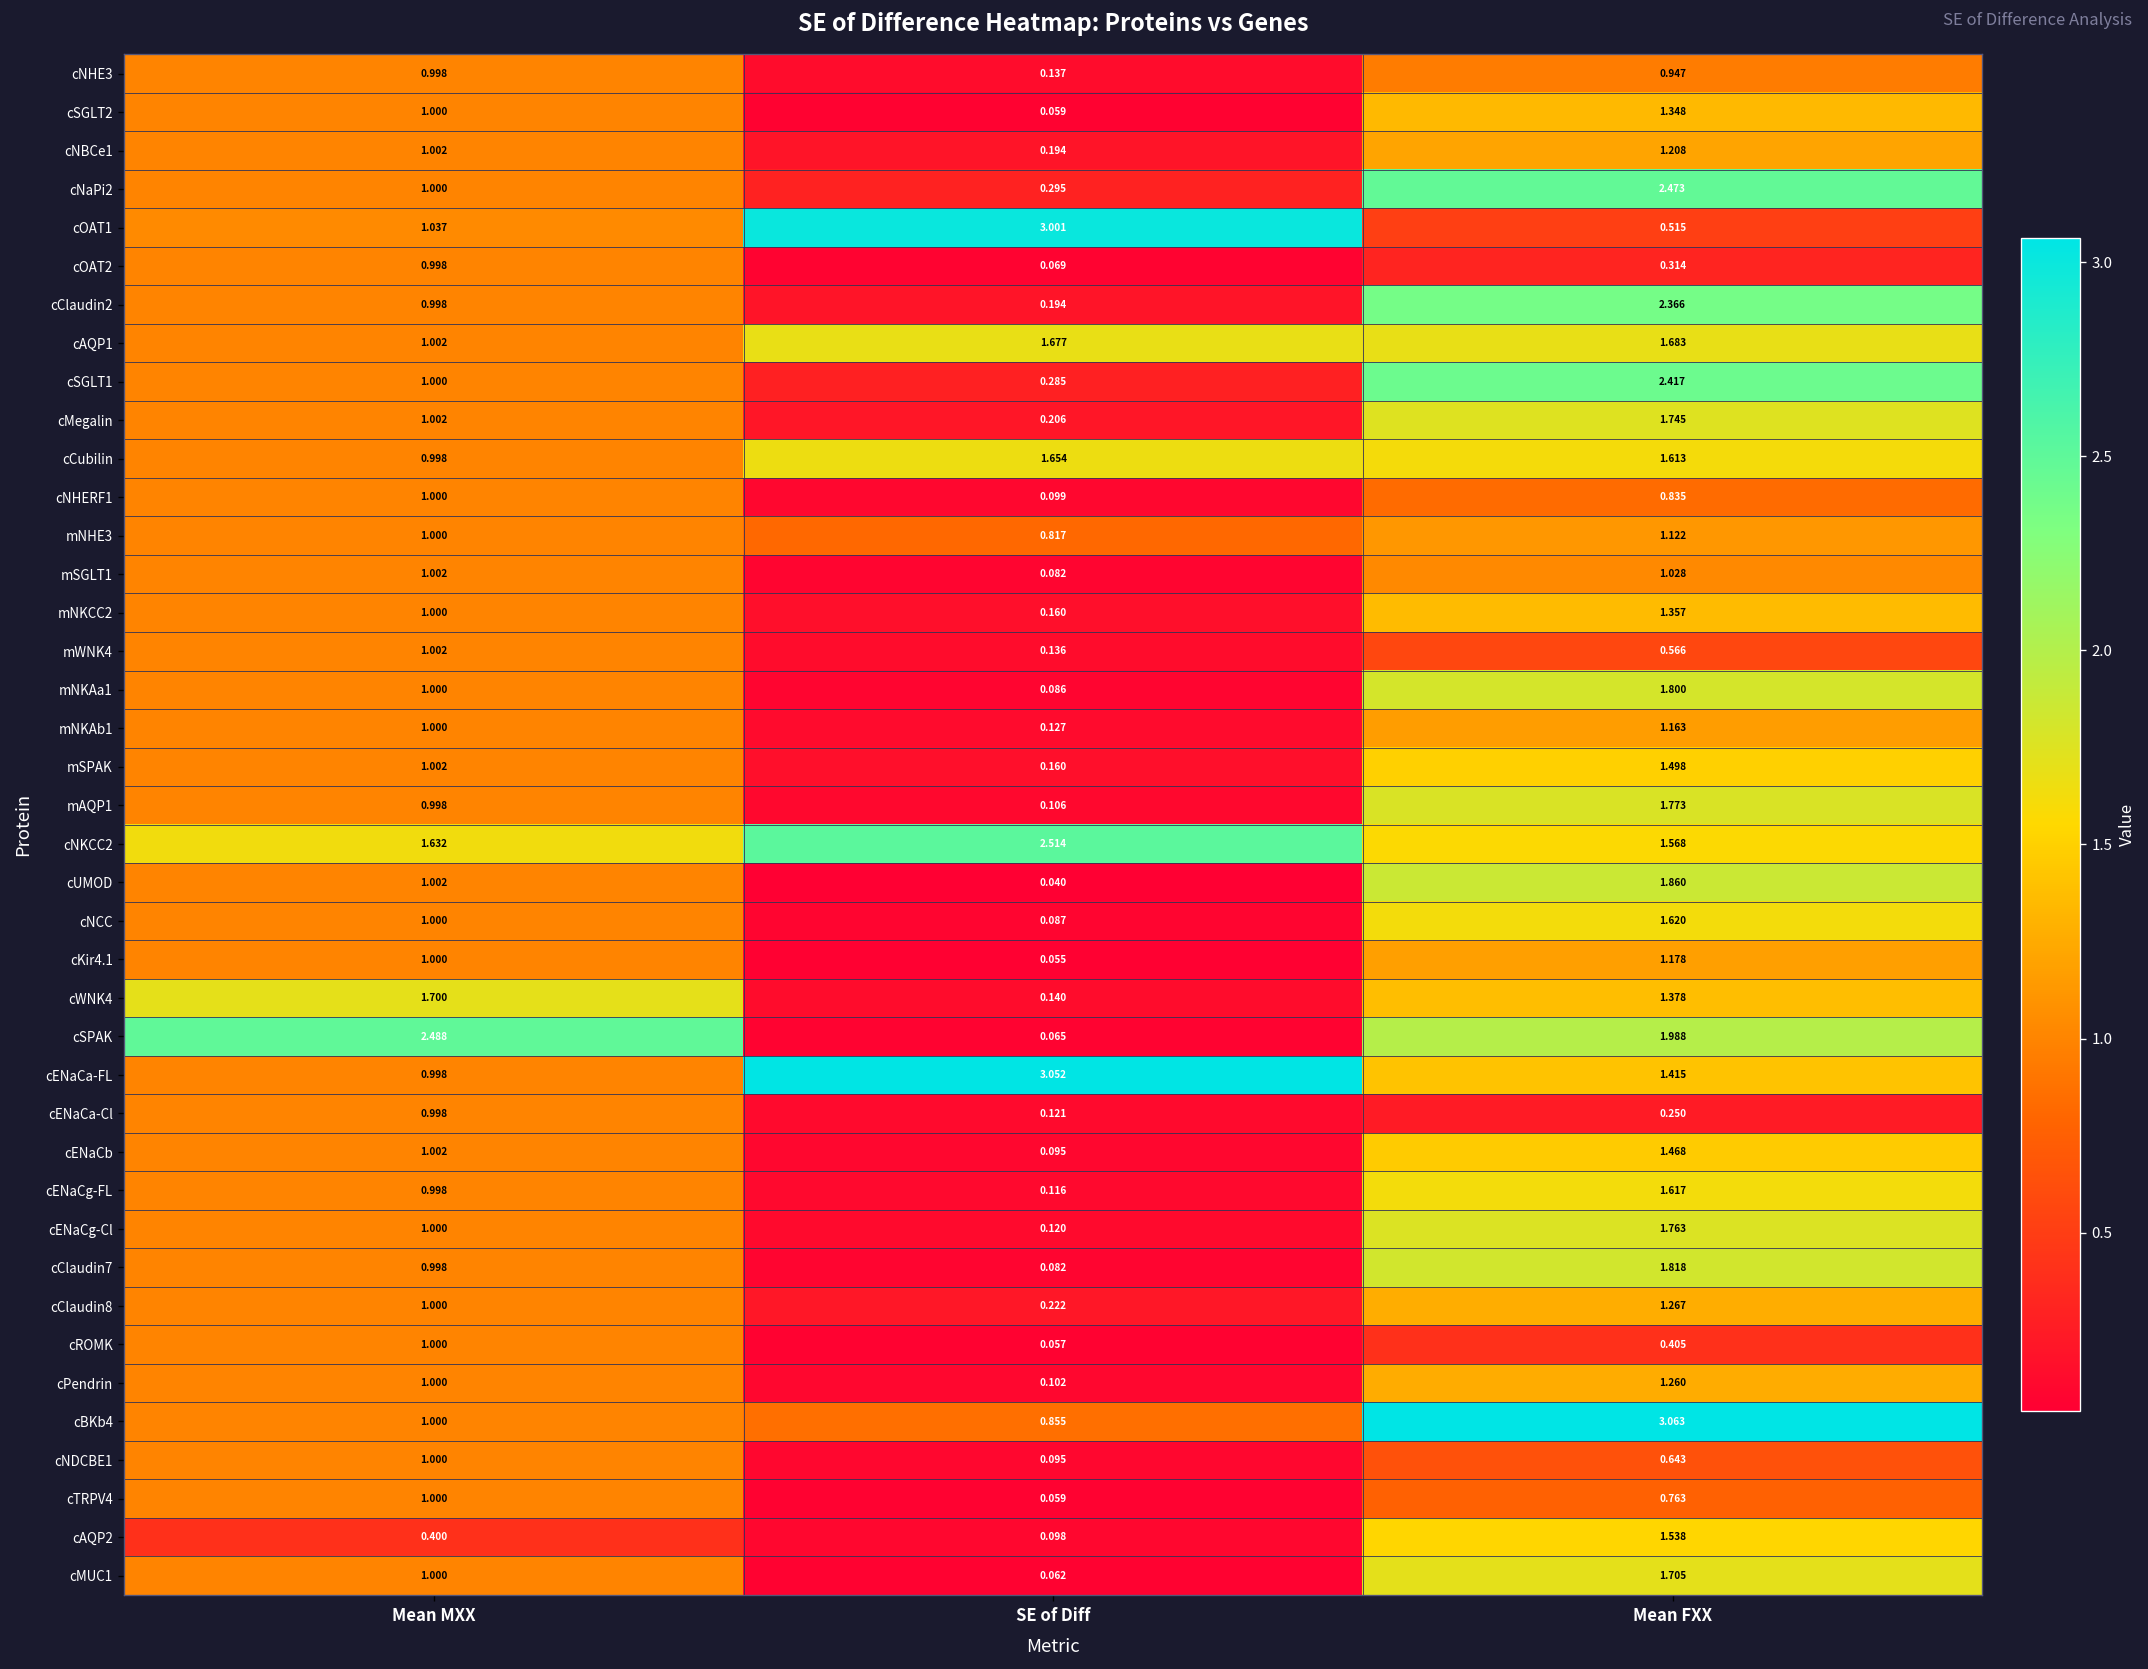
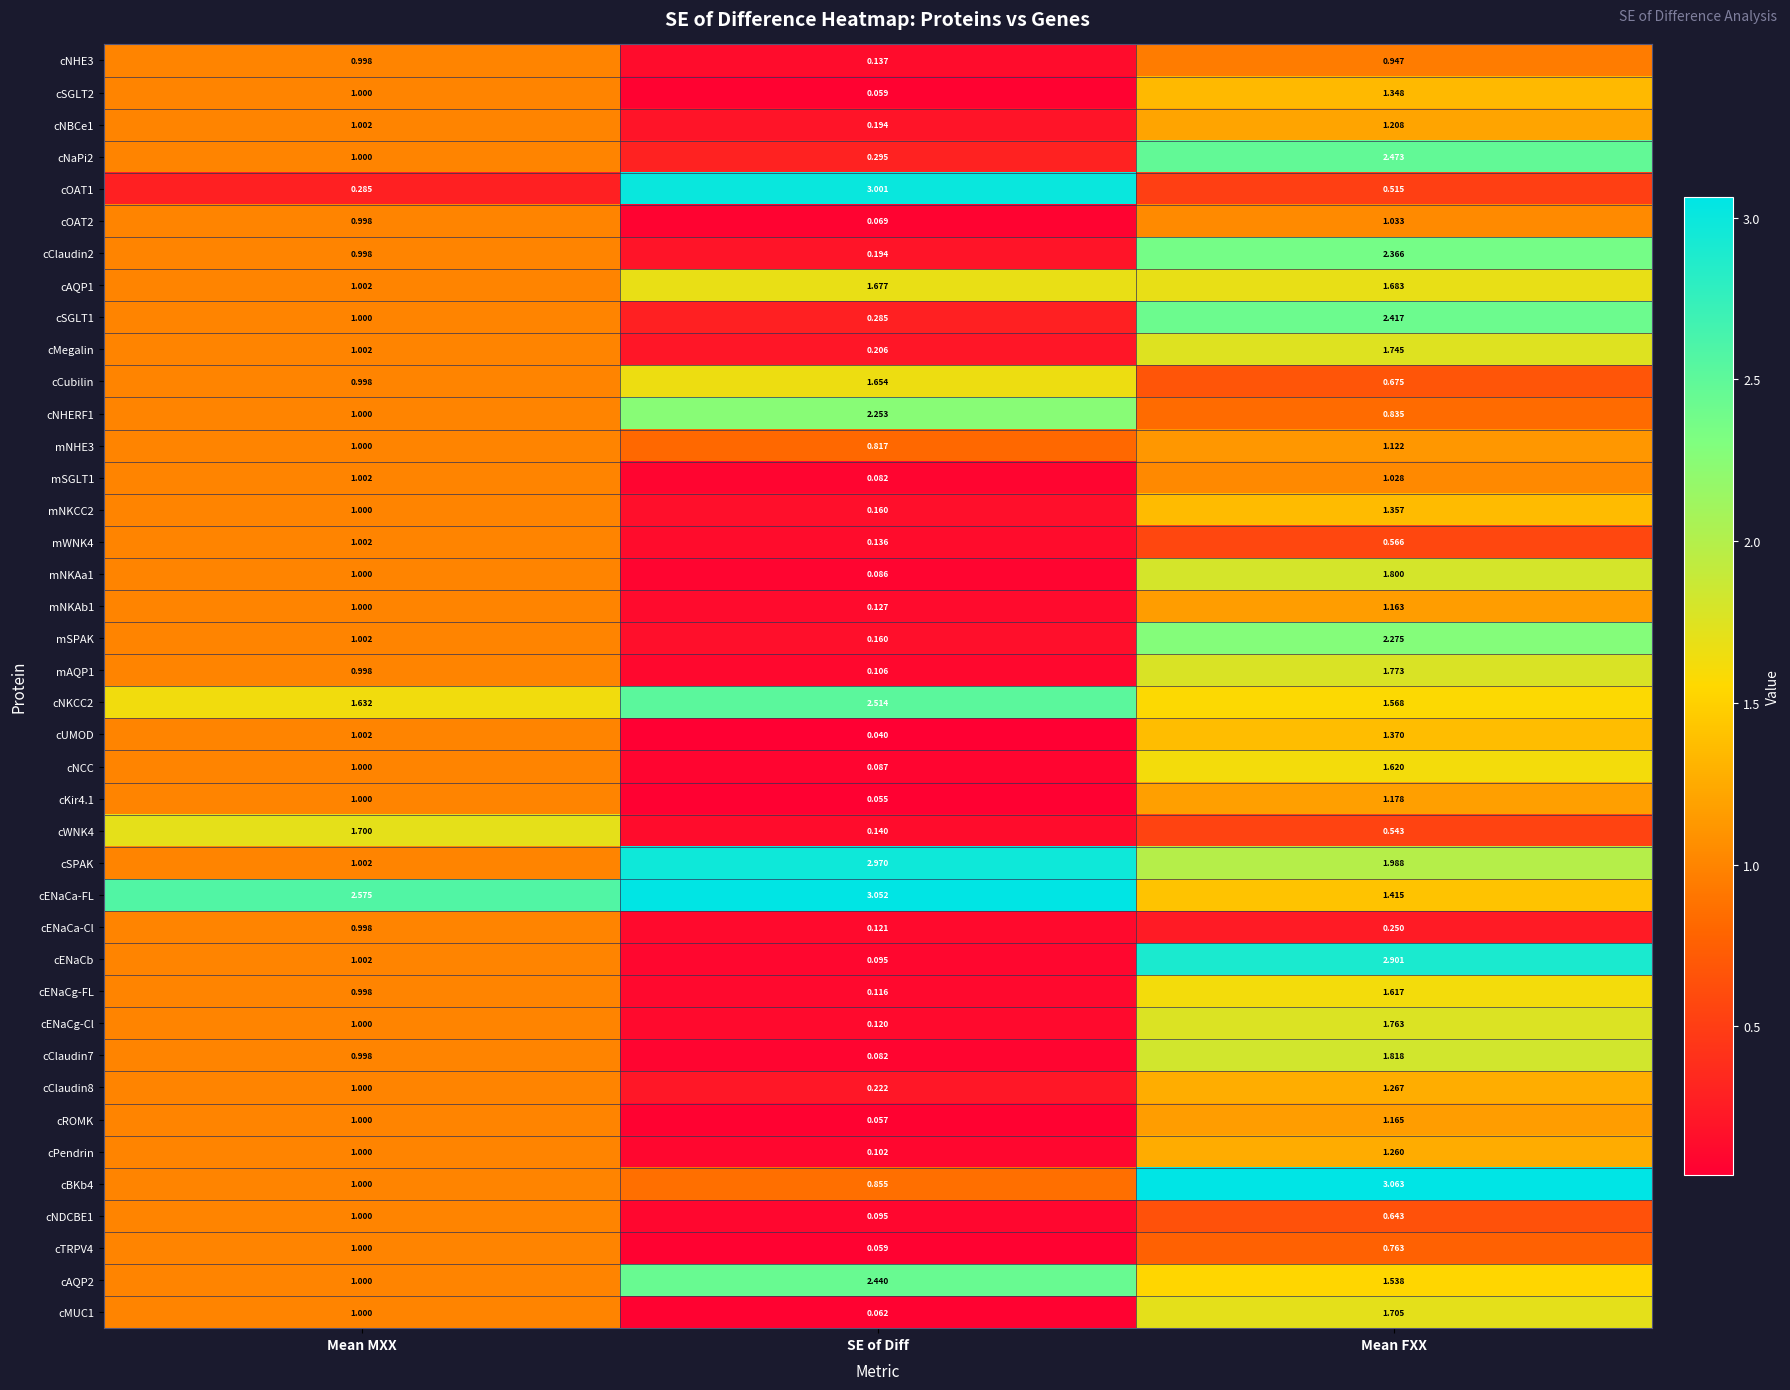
cOAT1, Mean MXX: 1.037 -> 0.285
cOAT2, Mean FXX: 0.314 -> 1.033
cCubilin, Mean FXX: 1.613 -> 0.675
cNHERF1, SE of Diff: 0.099 -> 2.253
mSPAK, Mean FXX: 1.498 -> 2.275
cUMOD, Mean FXX: 1.860 -> 1.370
cWNK4, Mean FXX: 1.378 -> 0.543
cSPAK, Mean MXX: 2.488 -> 1.002
cSPAK, SE of Diff: 0.065 -> 2.970
cENaCa-FL, Mean MXX: 0.998 -> 2.575
cENaCb, Mean FXX: 1.468 -> 2.901
cROMK, Mean FXX: 0.405 -> 1.165
cAQP2, Mean MXX: 0.400 -> 1.000
cAQP2, SE of Diff: 0.098 -> 2.440
